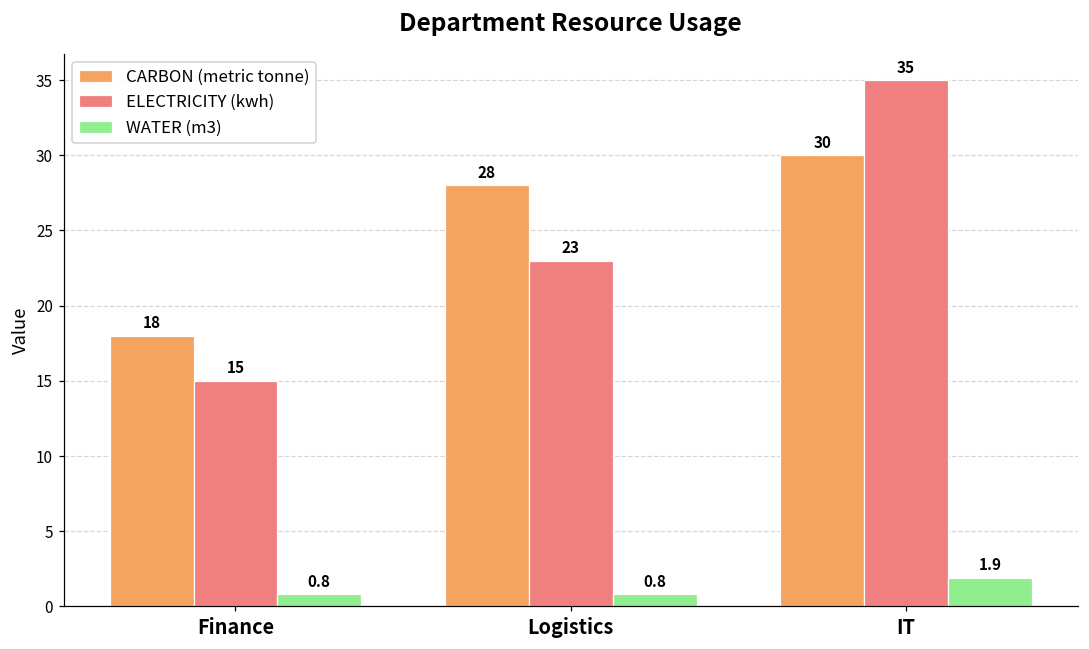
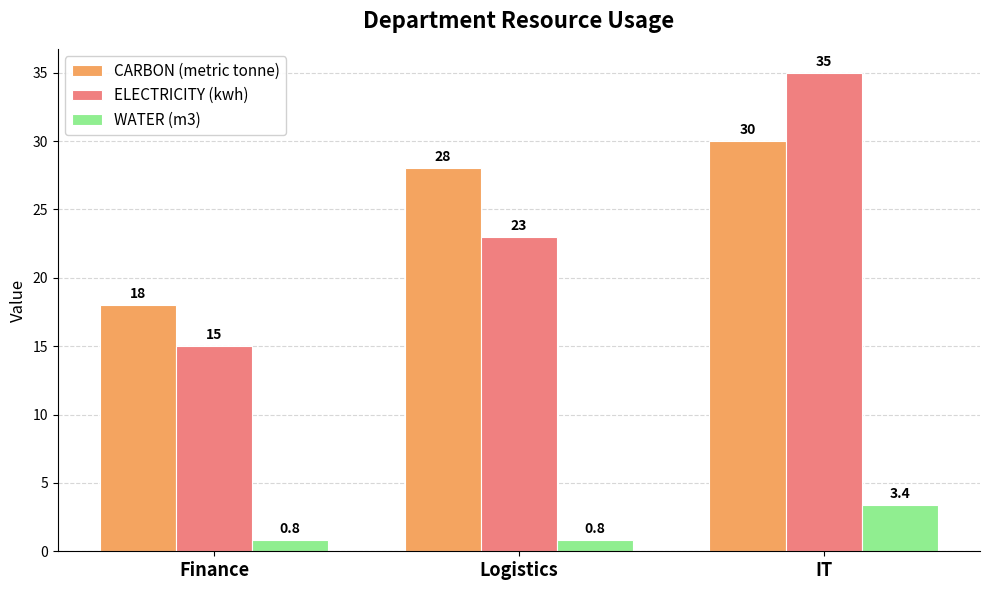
WATER (m3), IT: 1.9 -> 3.4
